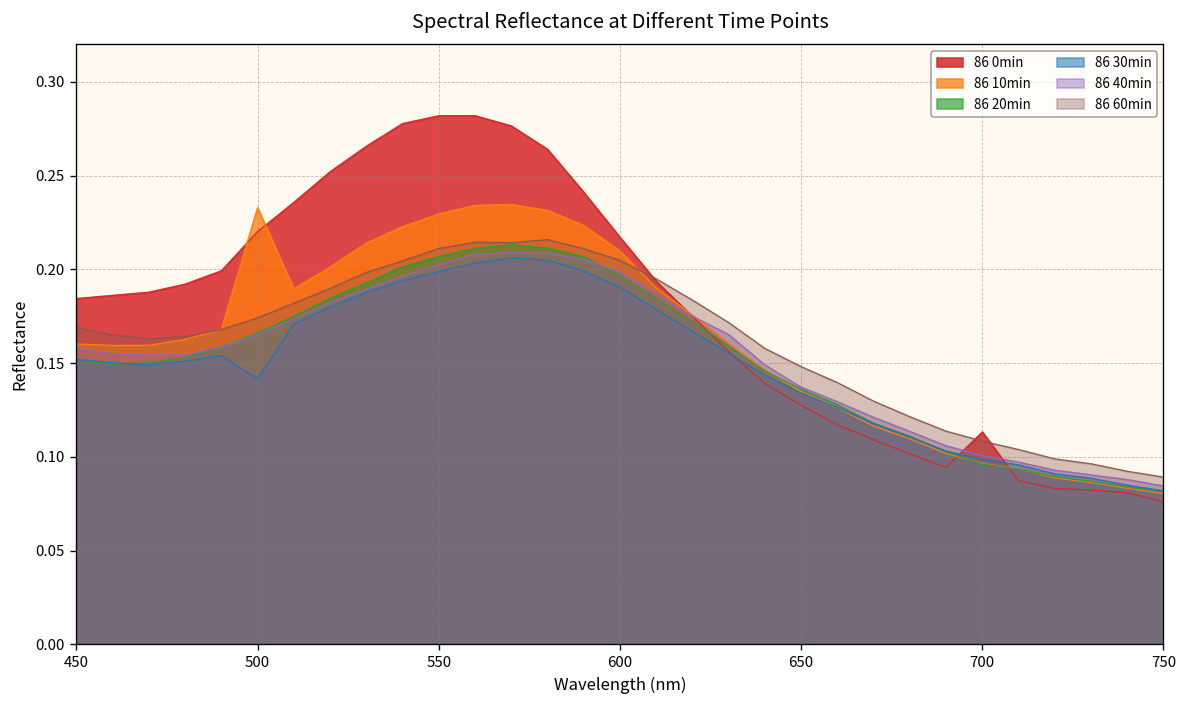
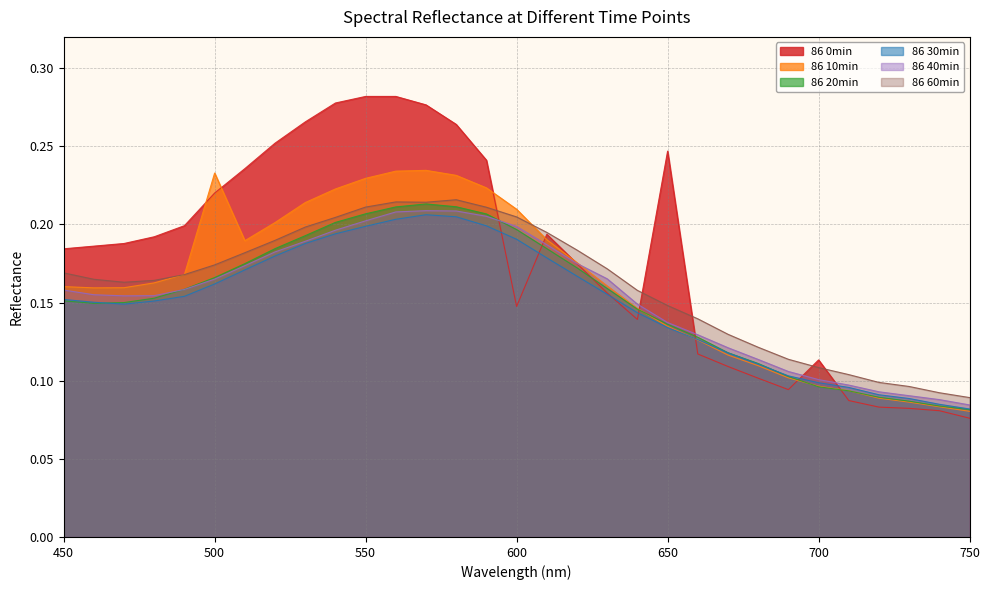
86 30min, 500: 0.142 -> 0.162
86 0min, 600: 0.217 -> 0.148
86 0min, 650: 0.128 -> 0.247
